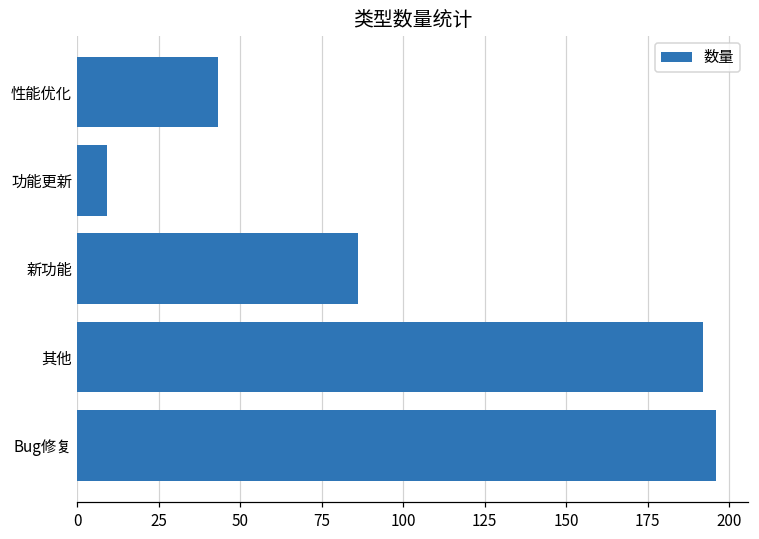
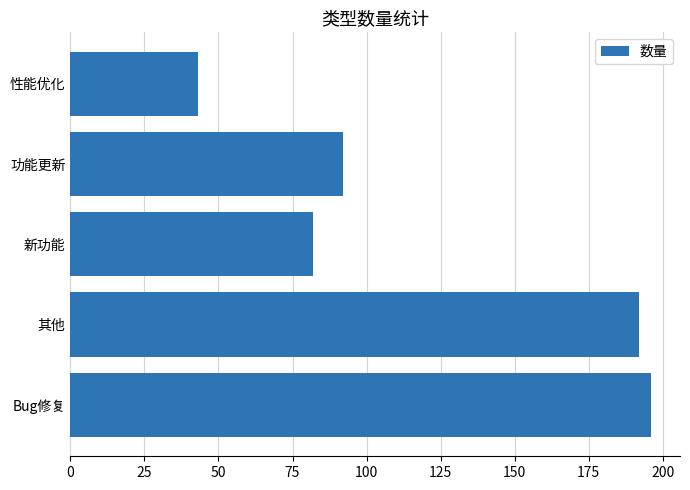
功能更新: 9 -> 92
新功能: 86 -> 82
